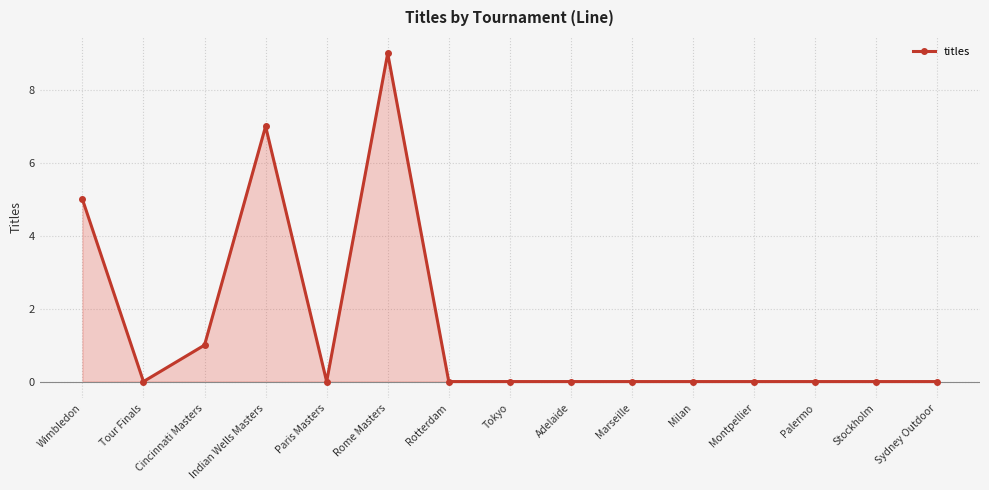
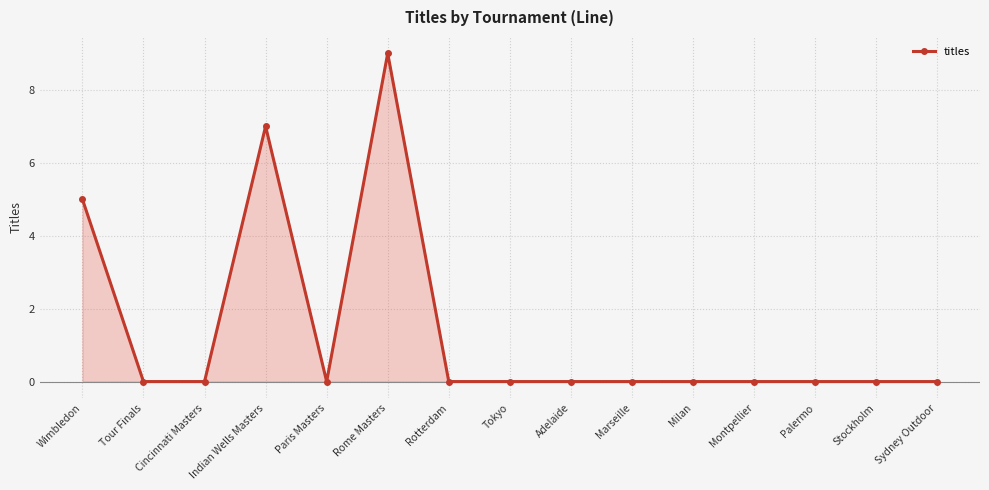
Cincinnati Masters: 1 -> 0
